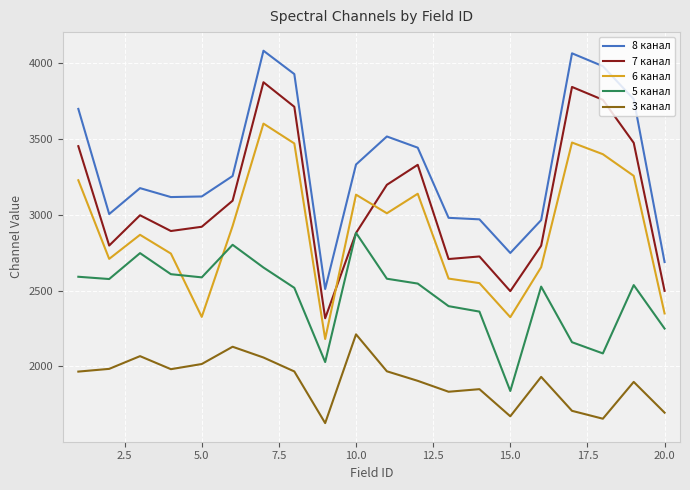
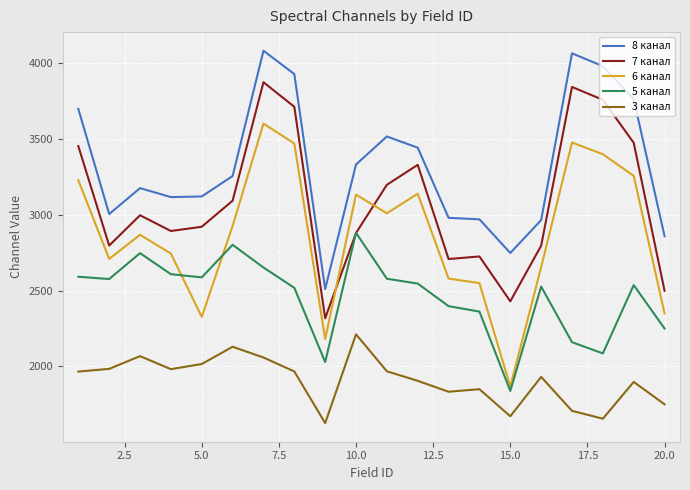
7 канал, 15.0: 2500 -> 2430
6 канал, 15.0: 2330 -> 1870
8 канал, 20.0: 2690 -> 2860
3 канал, 20.0: 1700 -> 1750
